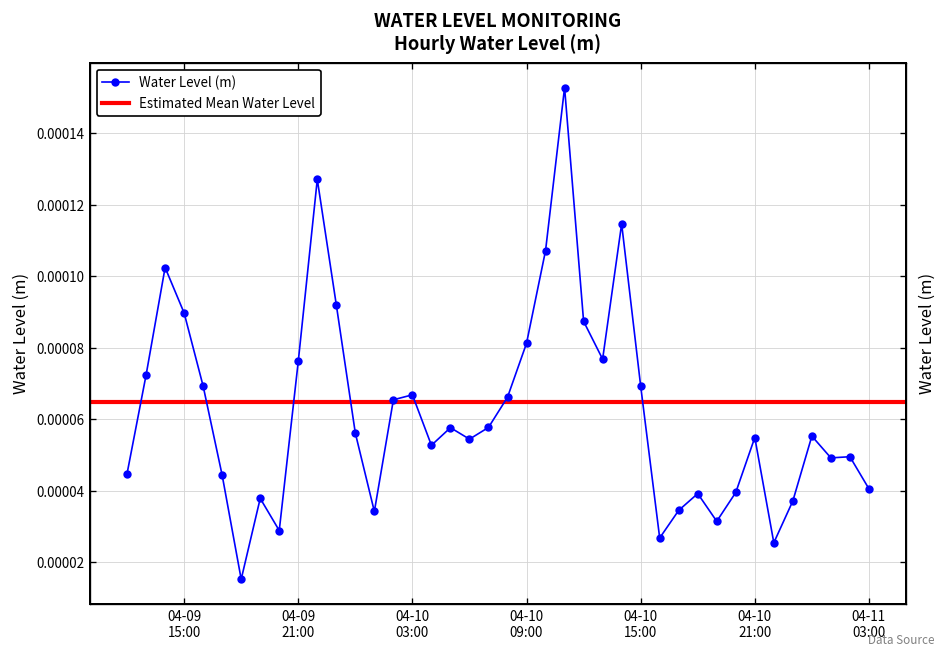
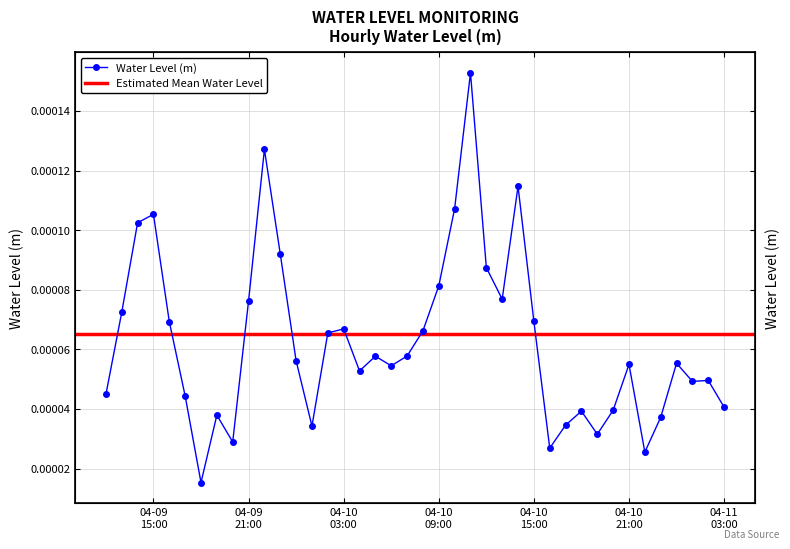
04-09 15:00: 0.000090 -> 0.000105
